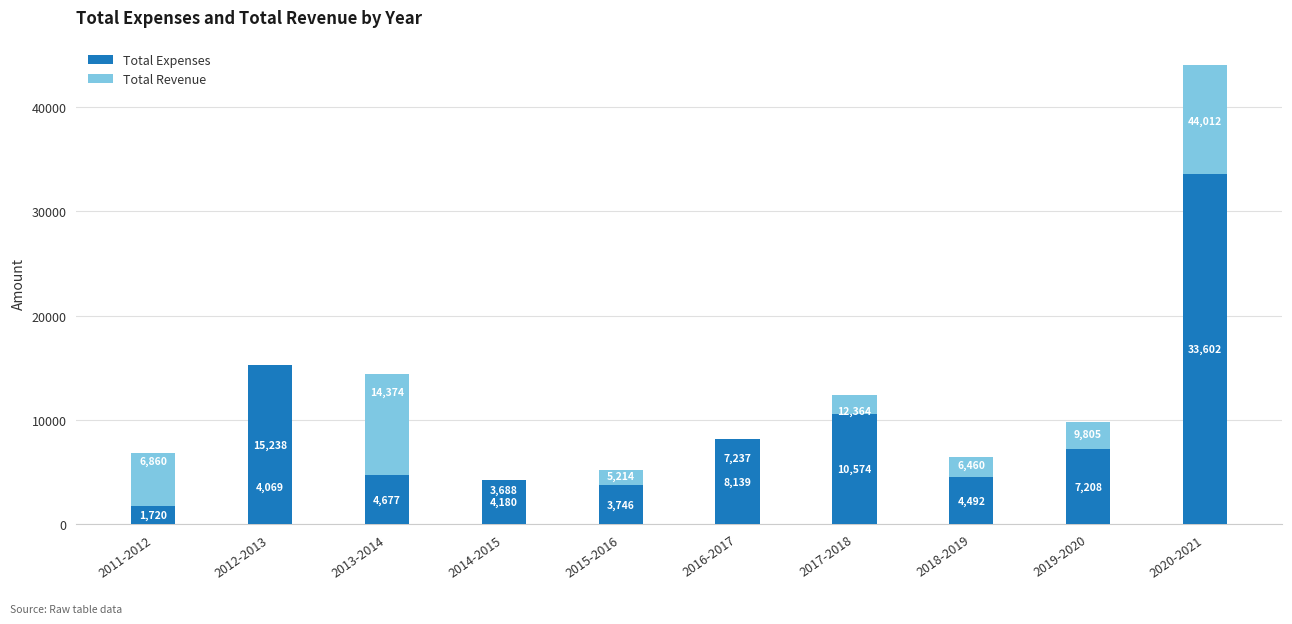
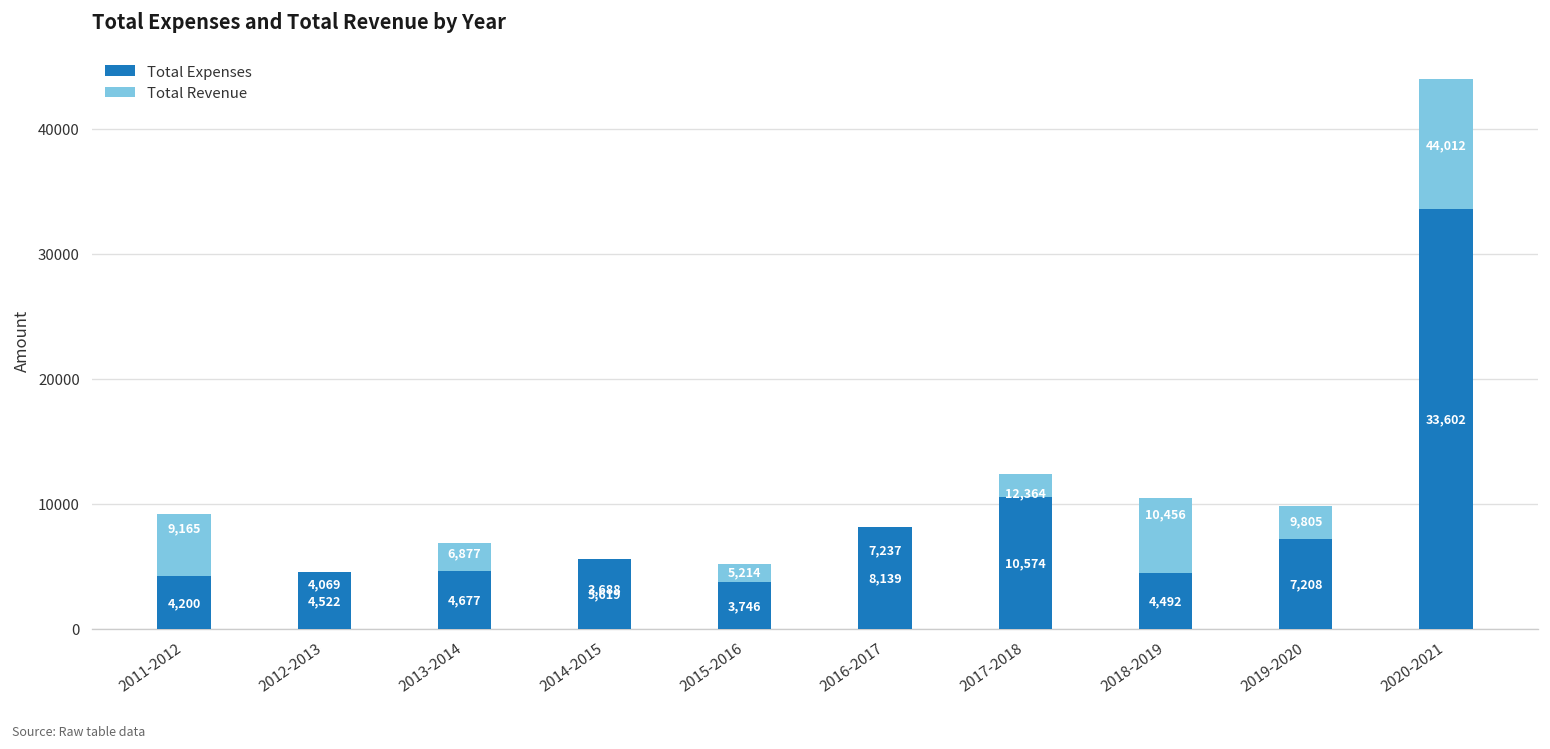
Total Expenses, 2011-2012: 1,720 -> 4,200
Total Revenue, 2011-2012: 6,860 -> 9,165
Total Expenses, 2012-2013: 15,238 -> 4,522
Total Revenue, 2013-2014: 14,374 -> 6,877
Total Expenses, 2014-2015: 4,180 -> 5,619
Total Revenue, 2018-2019: 6,460 -> 10,456
